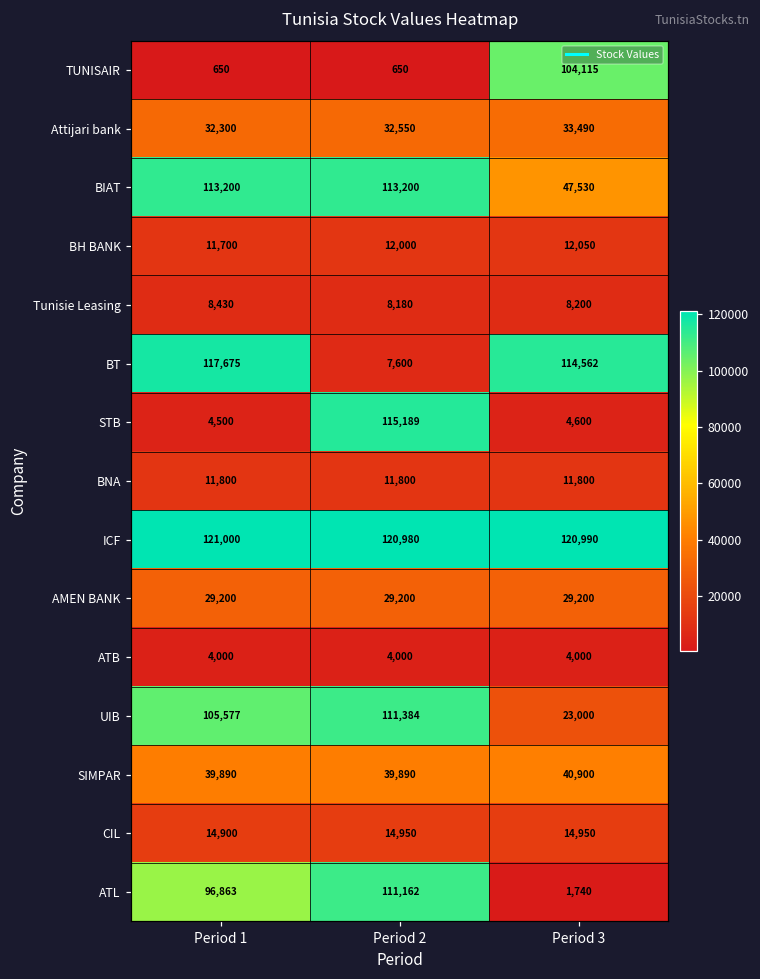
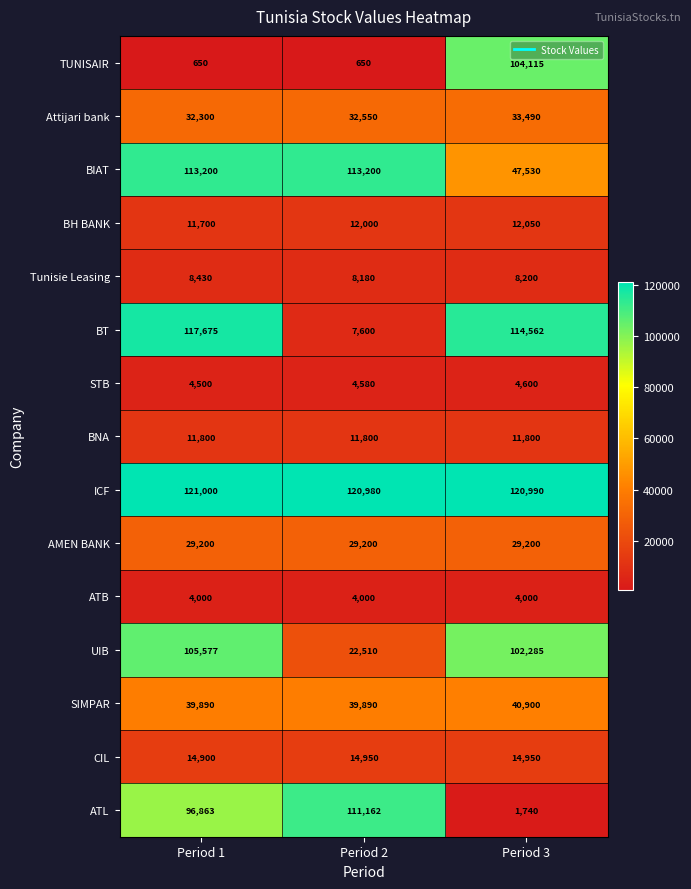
STB, Period 2: 115,189 -> 4,580
UIB, Period 2: 111,384 -> 22,510
UIB, Period 3: 23,000 -> 102,285
